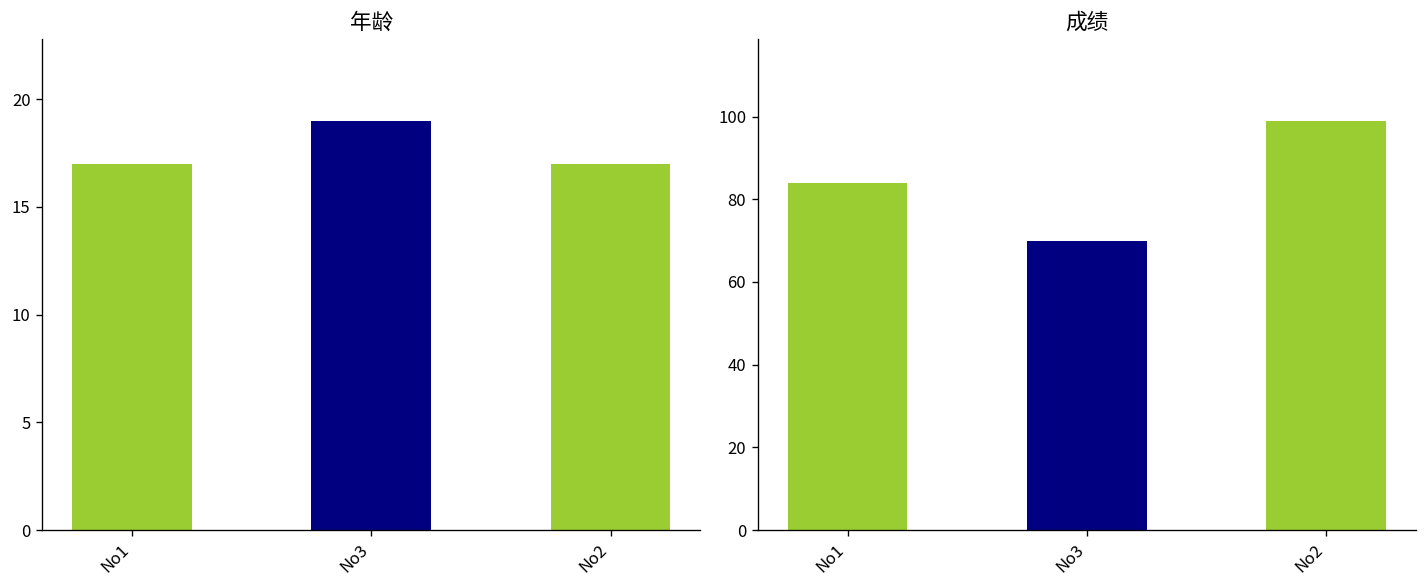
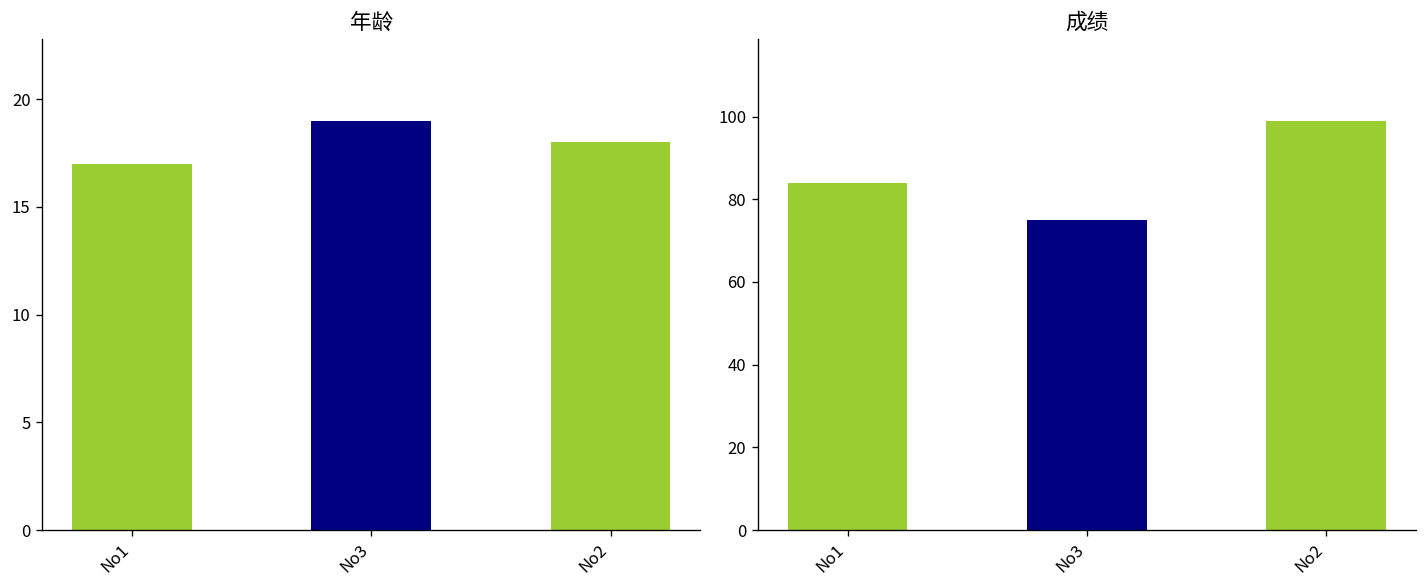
年龄, No2: 17 -> 18
成绩, No3: 70 -> 75
